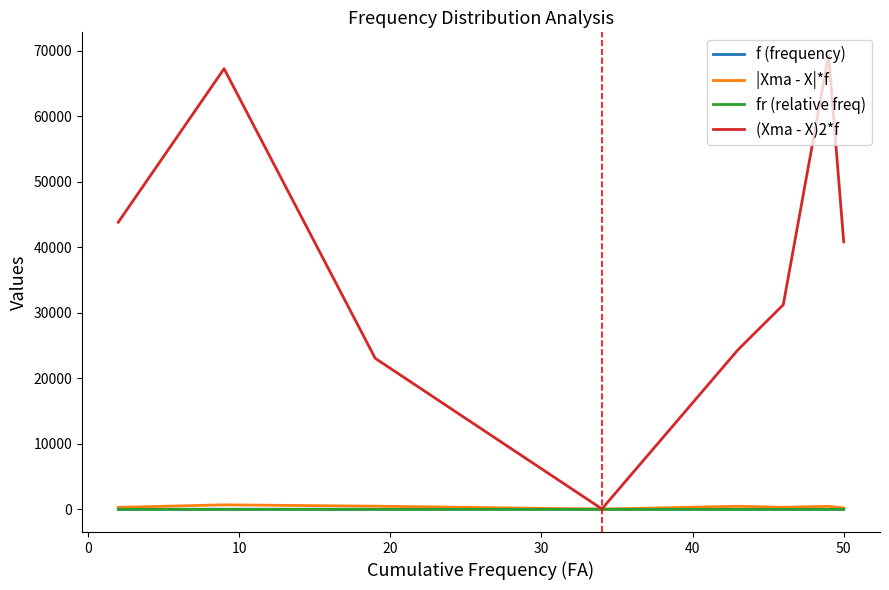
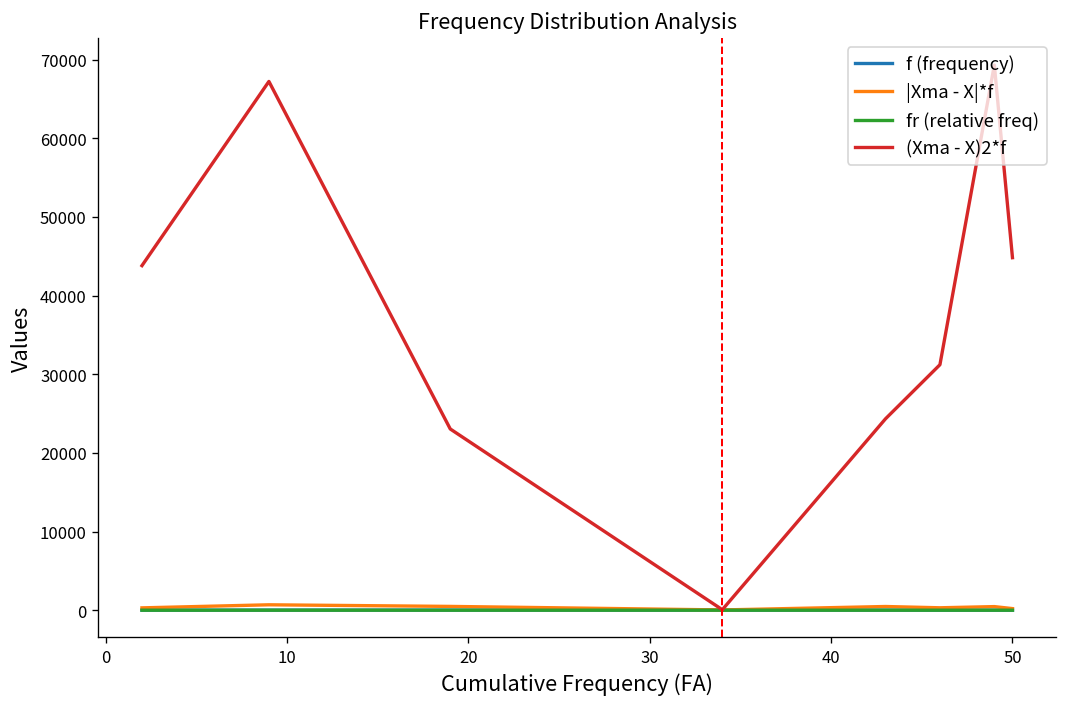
(Xma - X)2*f, 50: 41000 -> 45000
